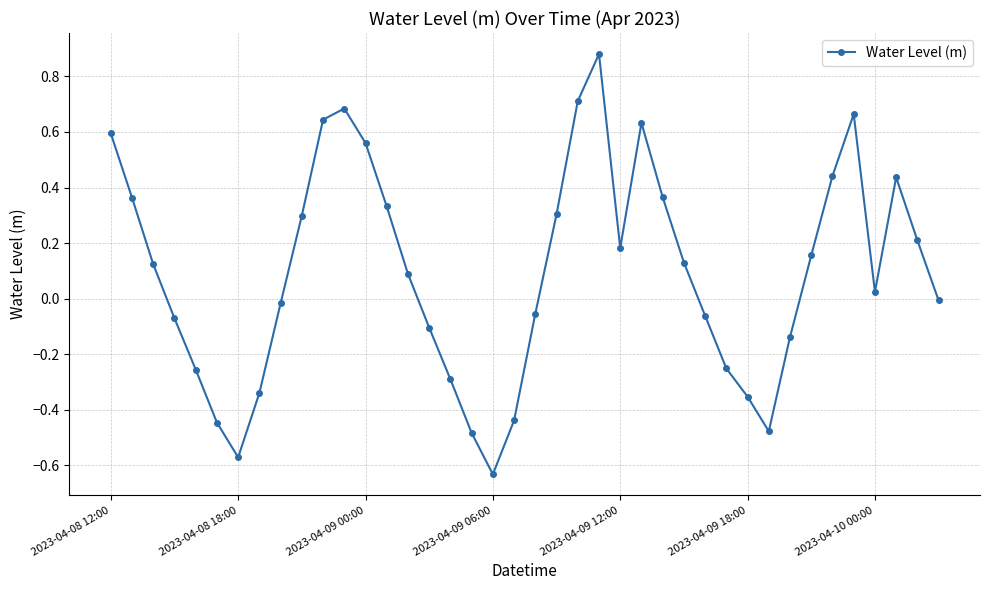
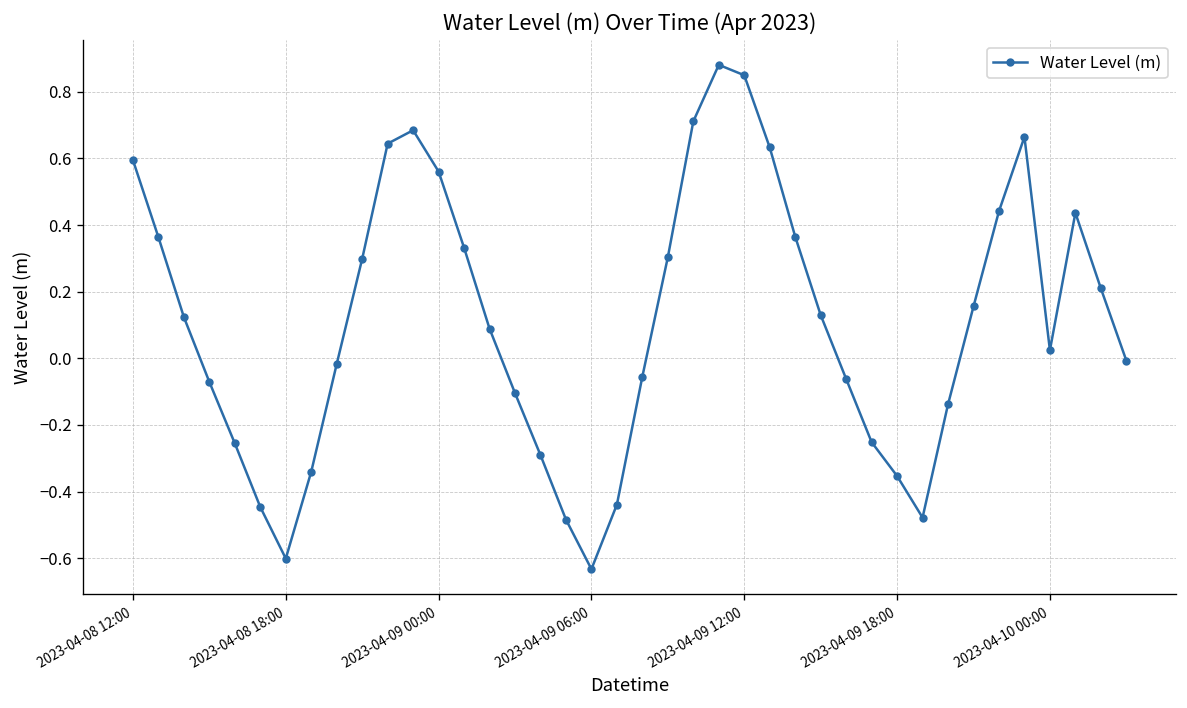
2023-04-08 18:00: -0.57 -> -0.60
2023-04-09 12:00: 0.18 -> 0.85
